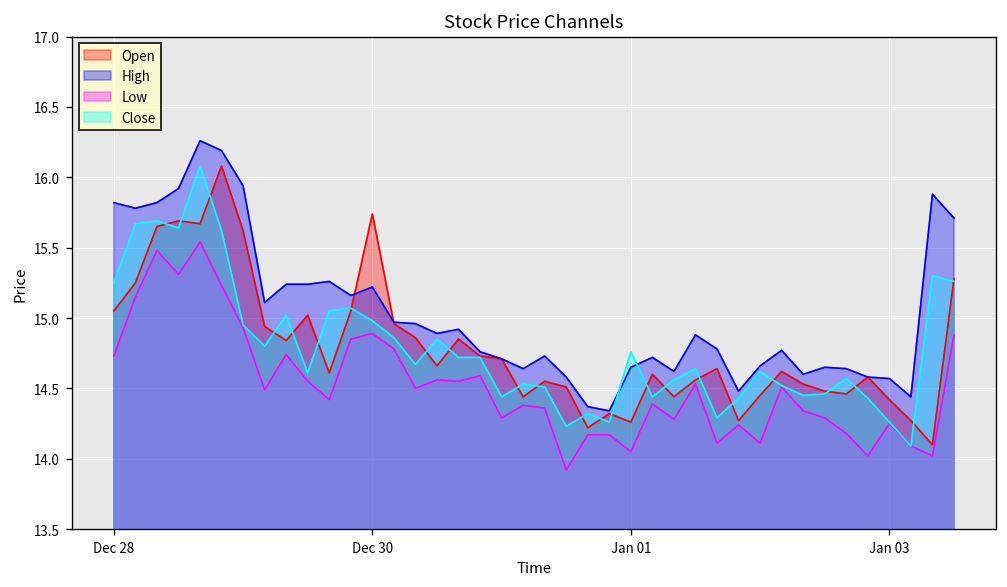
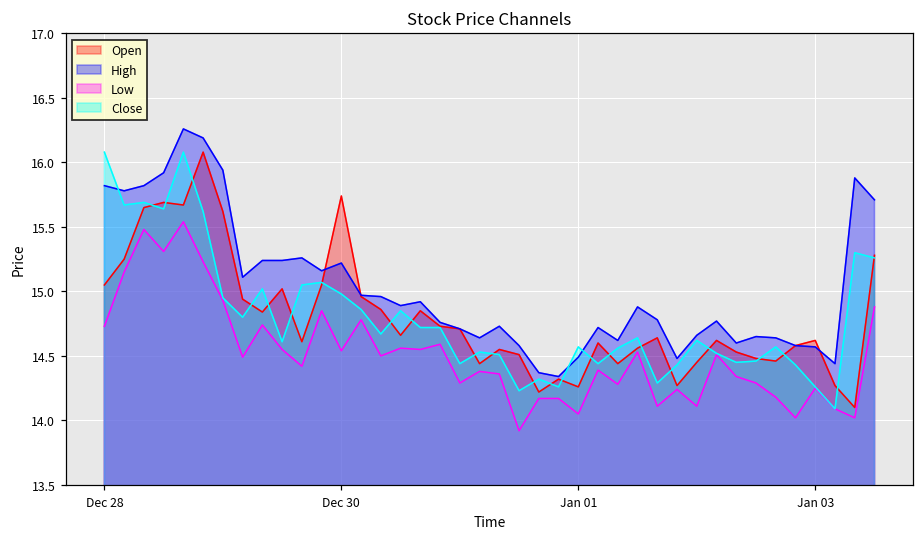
Close, Dec 28: 15.25 -> 16.08
Low, Dec 30: 14.89 -> 14.54
High, Jan 01: 14.65 -> 14.49
Close, Jan 01: 14.76 -> 14.57
Open, Jan 03: 14.42 -> 14.62
